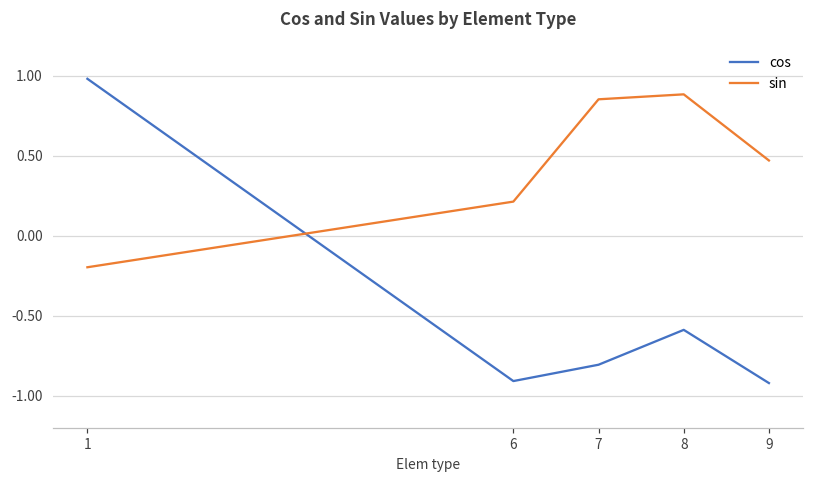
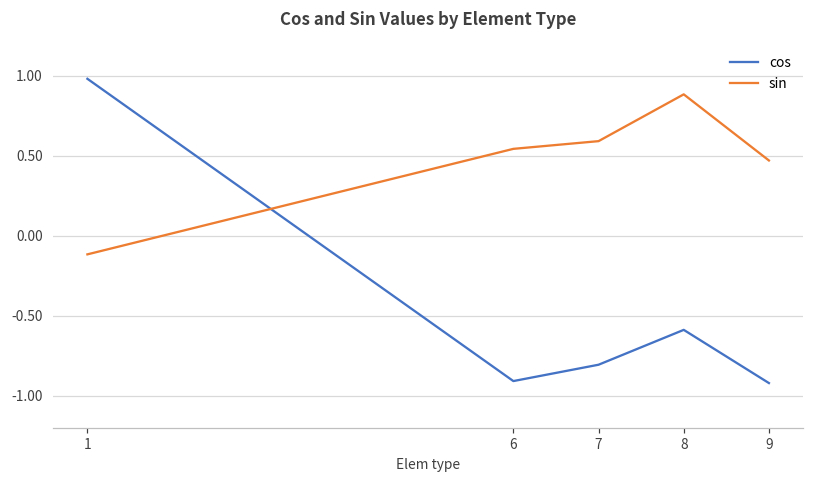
sin, 1: -0.20 -> -0.12
sin, 6: 0.21 -> 0.54
sin, 7: 0.85 -> 0.59
